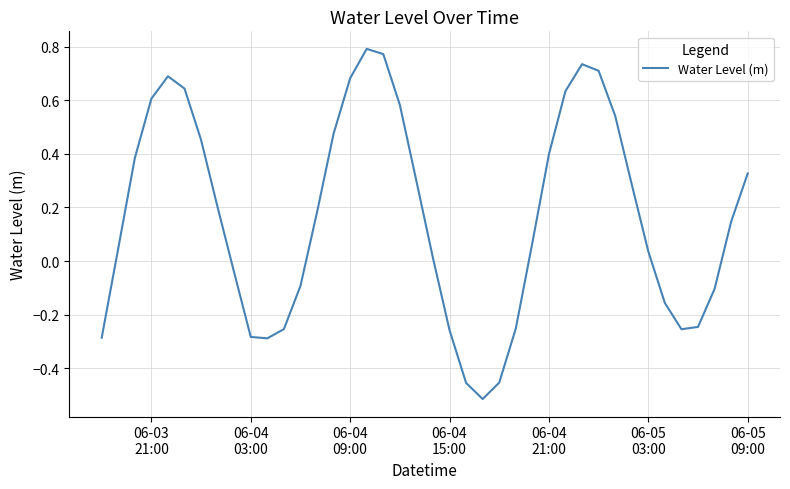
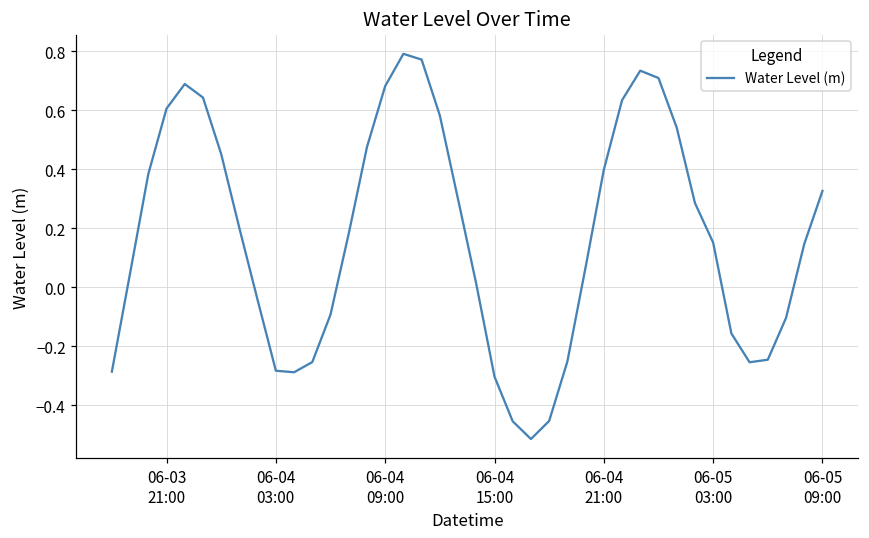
06-04 15:00: -0.26 -> -0.30
06-05 03:00: 0.04 -> 0.15
